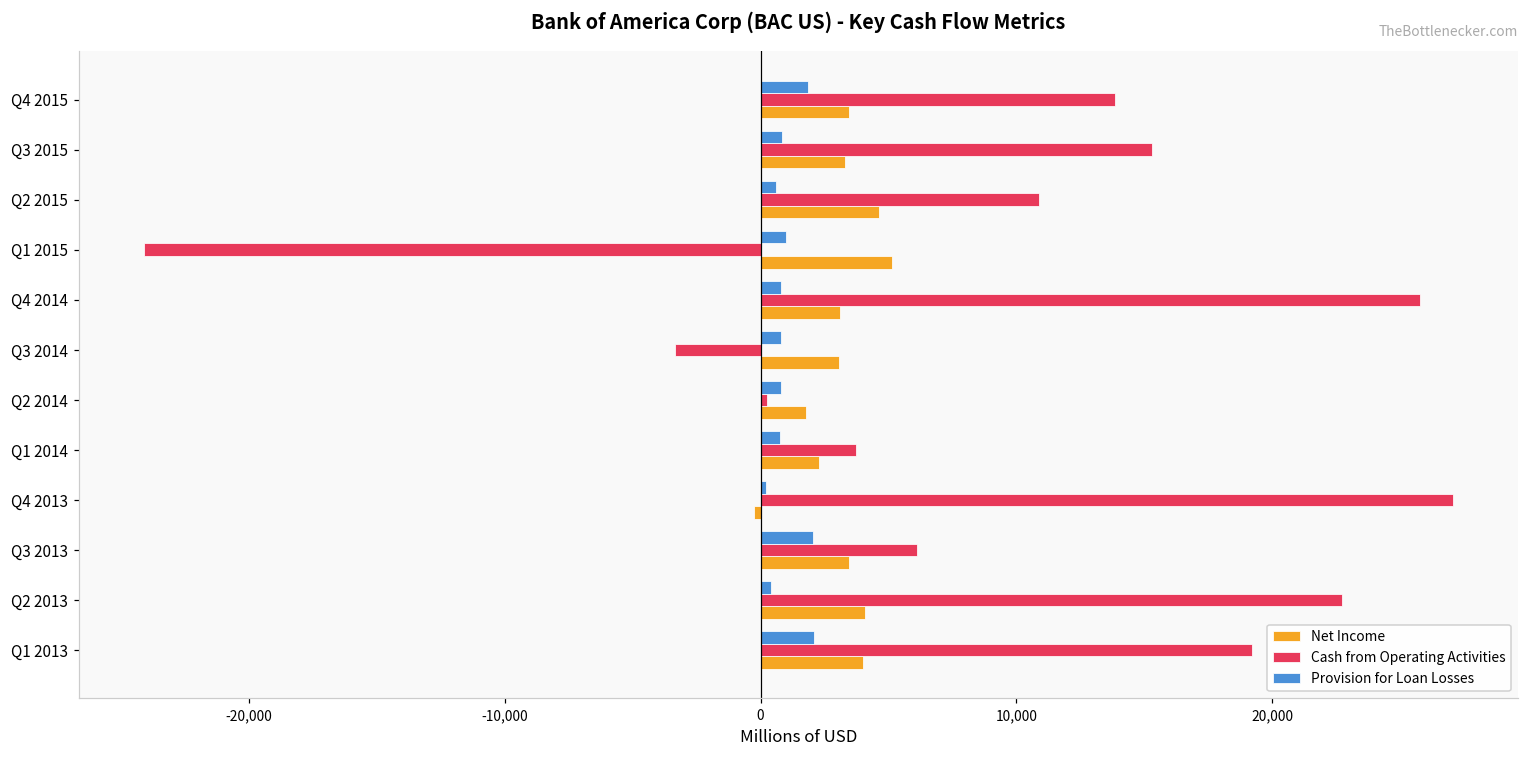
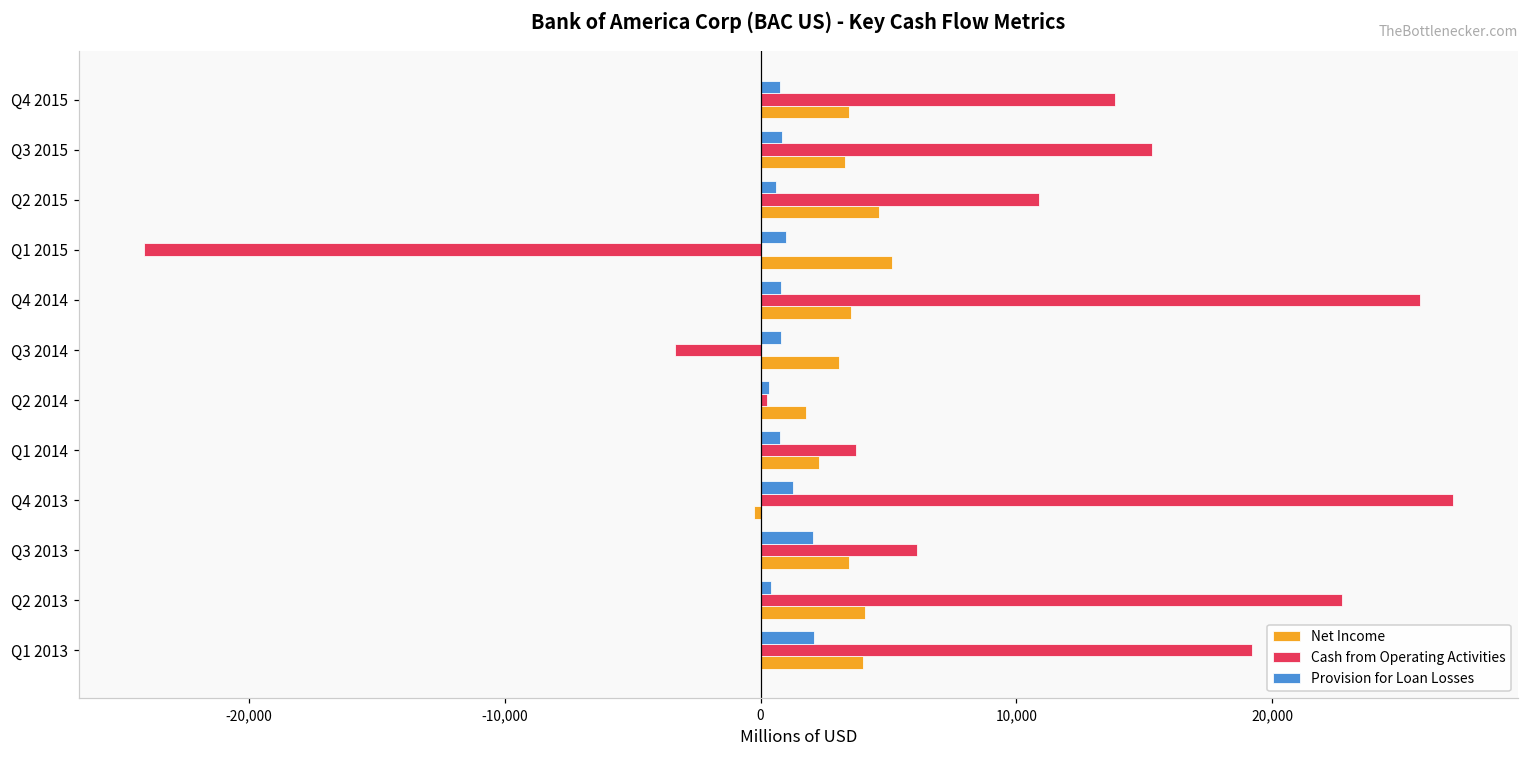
Provision for Loan Losses, Q4 2015: 1,800 -> 800
Net Income, Q4 2014: 3,100 -> 3,500
Provision for Loan Losses, Q2 2014: 800 -> 300
Provision for Loan Losses, Q4 2013: 200 -> 1,300
